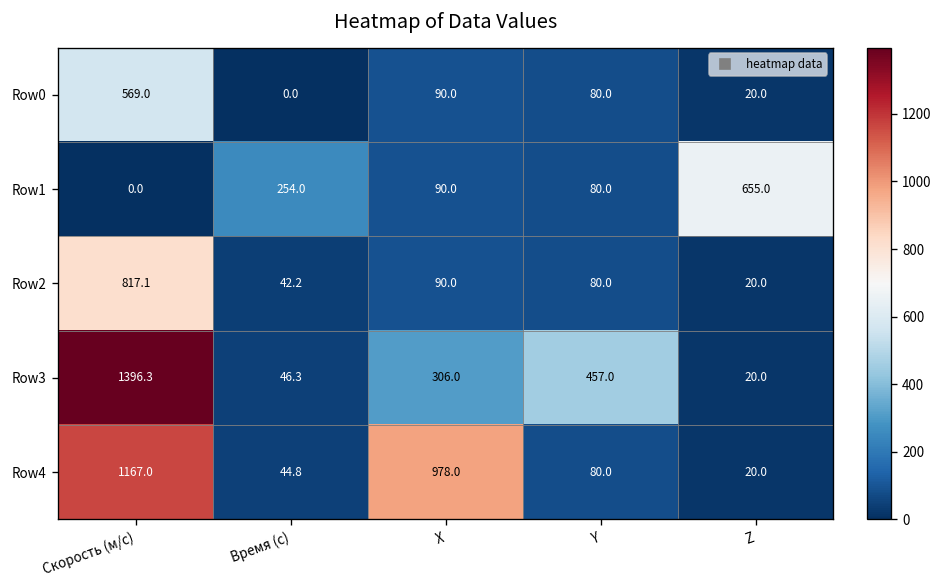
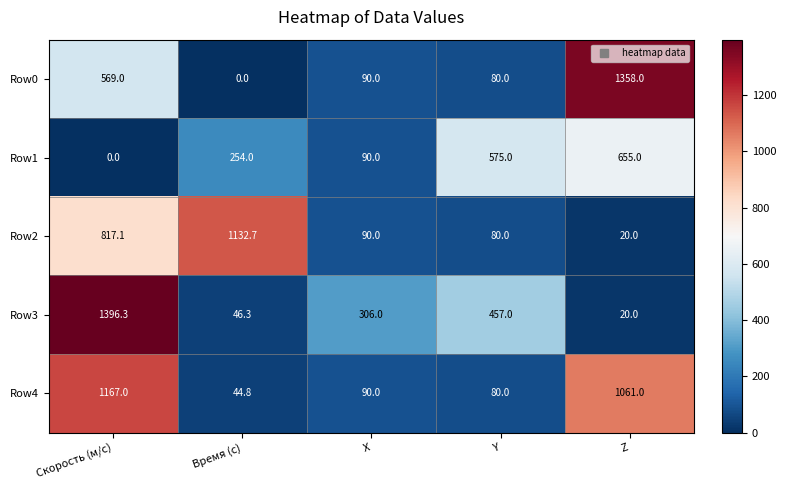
Row0, Z: 20.0 -> 1358.0
Row1, Y: 80.0 -> 575.0
Row2, Время (с): 42.2 -> 1132.7
Row4, X: 978.0 -> 90.0
Row4, Z: 20.0 -> 1061.0
